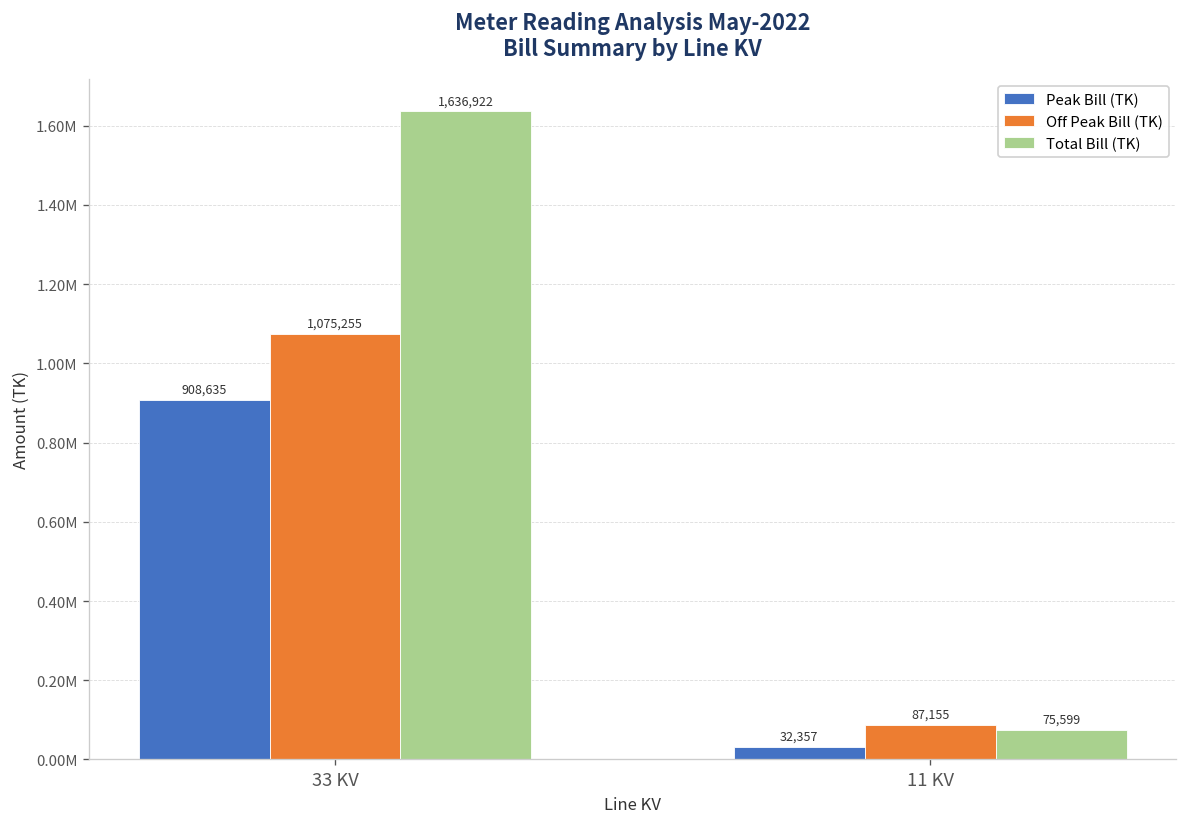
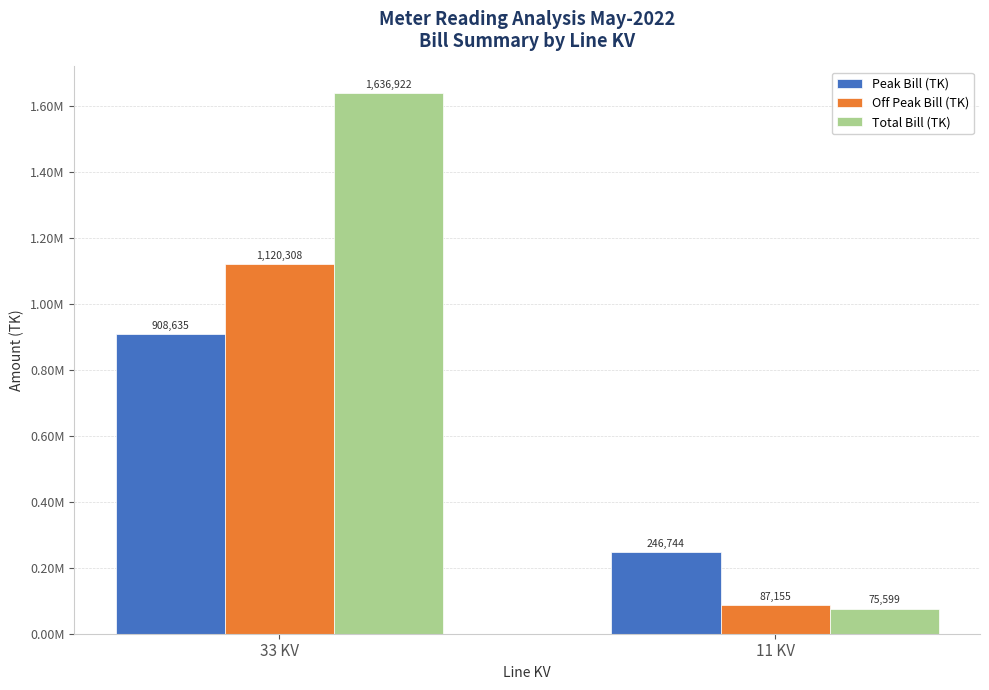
Off Peak Bill (TK), 33 KV: 1,075,255 -> 1,120,308
Peak Bill (TK), 11 KV: 32,357 -> 246,744
